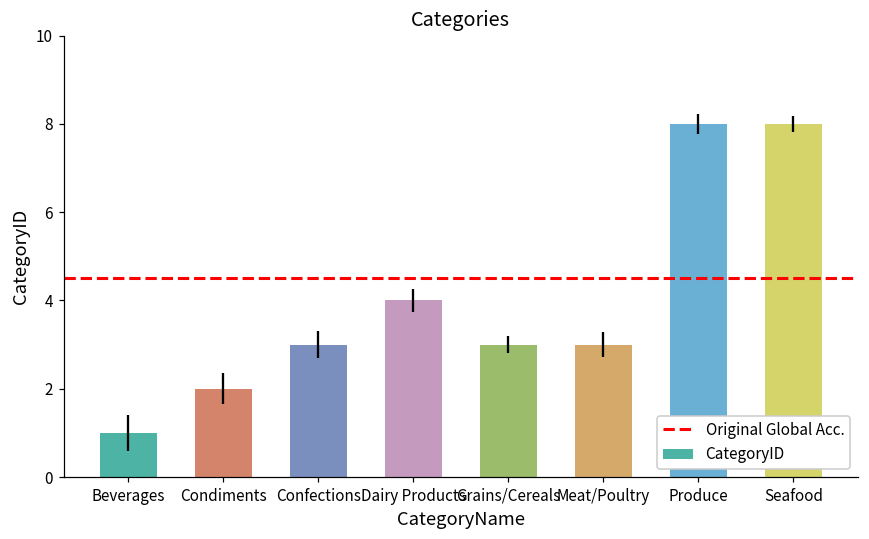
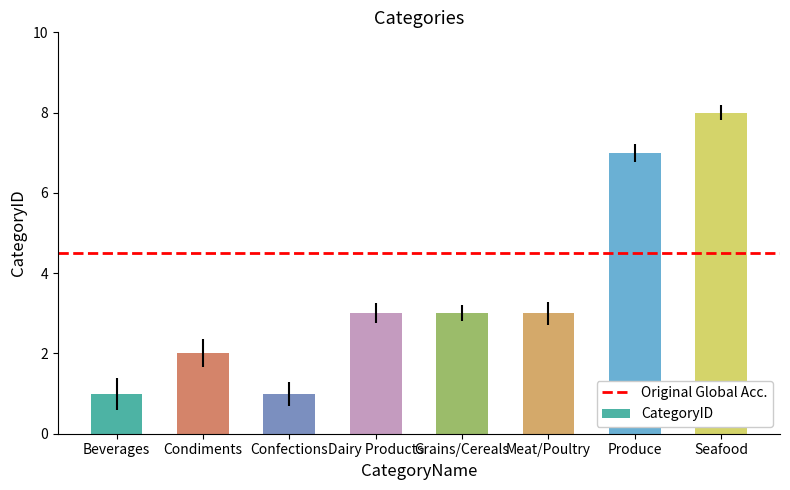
Confections: 3 -> 1
Dairy Products: 4 -> 3
Produce: 8 -> 7
